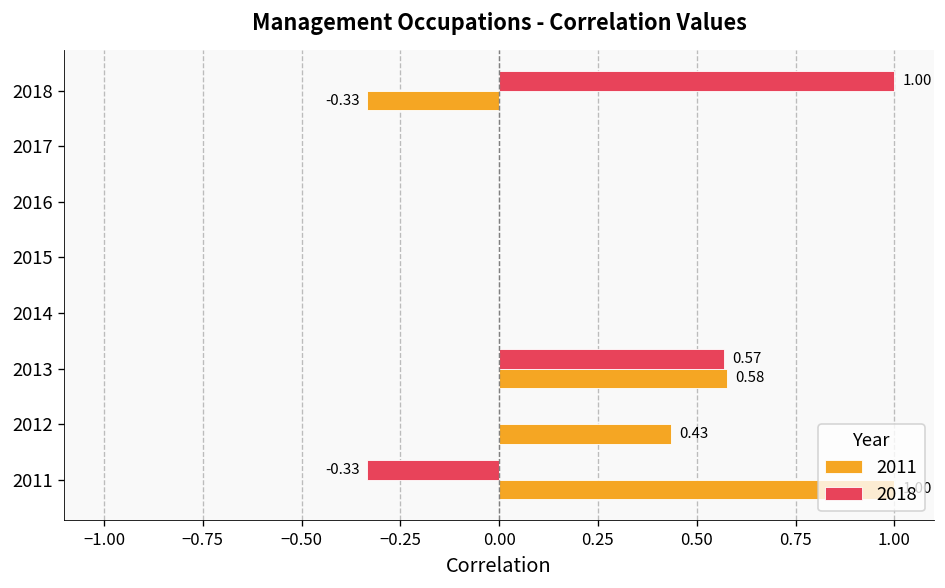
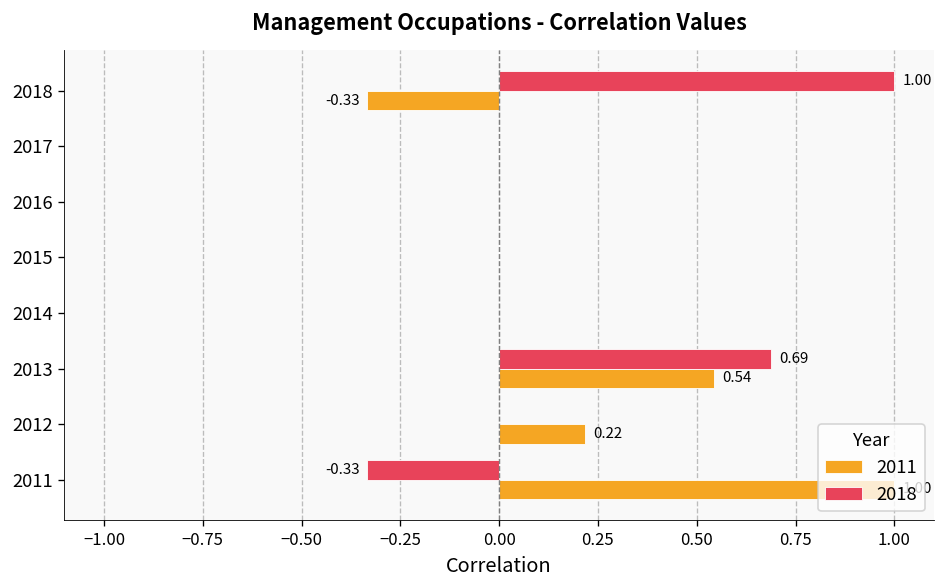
2018, 2013: 0.57 -> 0.69
2011, 2013: 0.58 -> 0.54
2011, 2012: 0.43 -> 0.22
